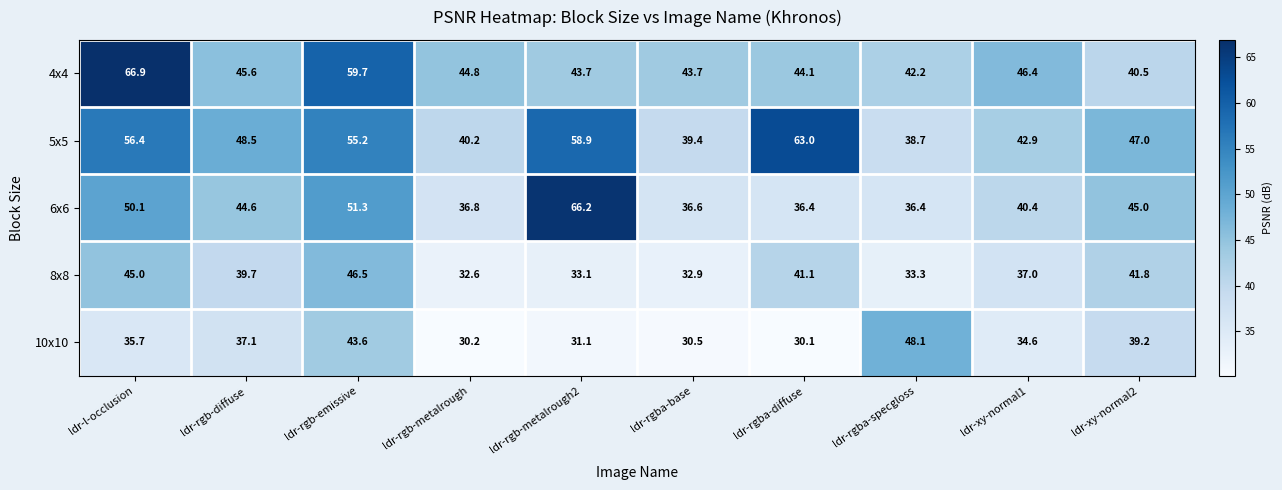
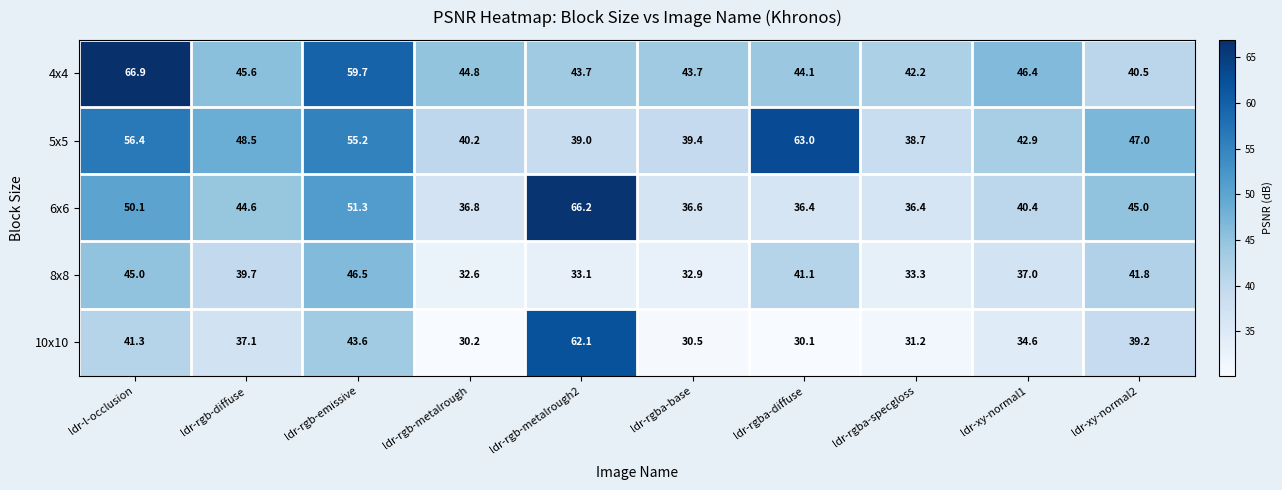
5x5, ldr-rgb-metalrough2: 58.9 -> 39.0
10x10, ldr-l-occlusion: 35.7 -> 41.3
10x10, ldr-rgb-metalrough2: 31.1 -> 62.1
10x10, ldr-rgba-specgloss: 48.1 -> 31.2
